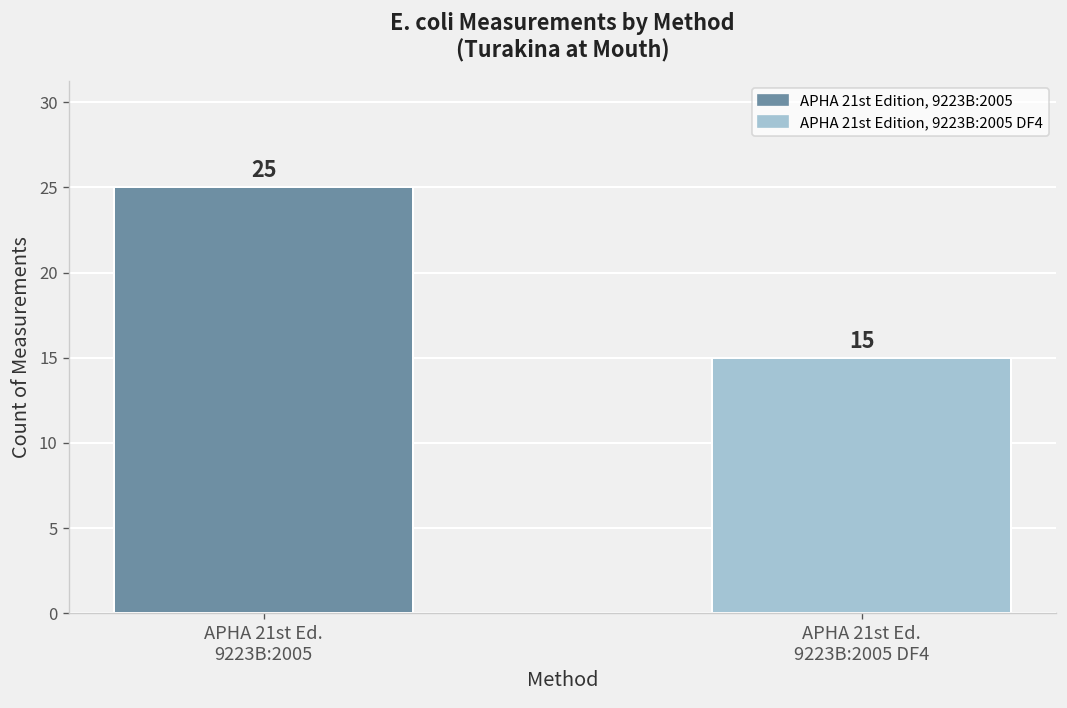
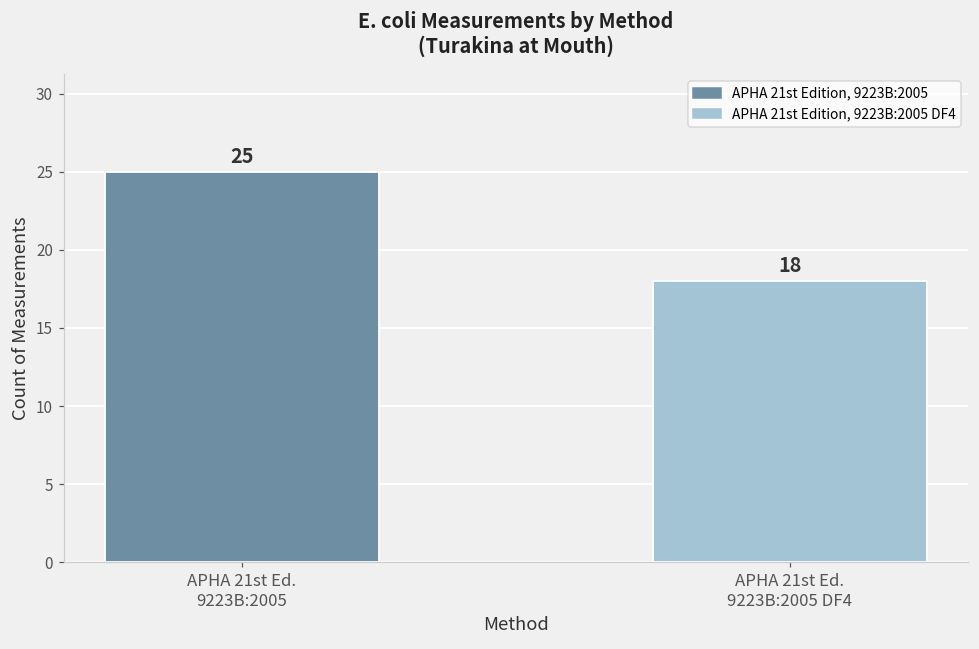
APHA 21st Ed. 9223B:2005 DF4: 15 -> 18
